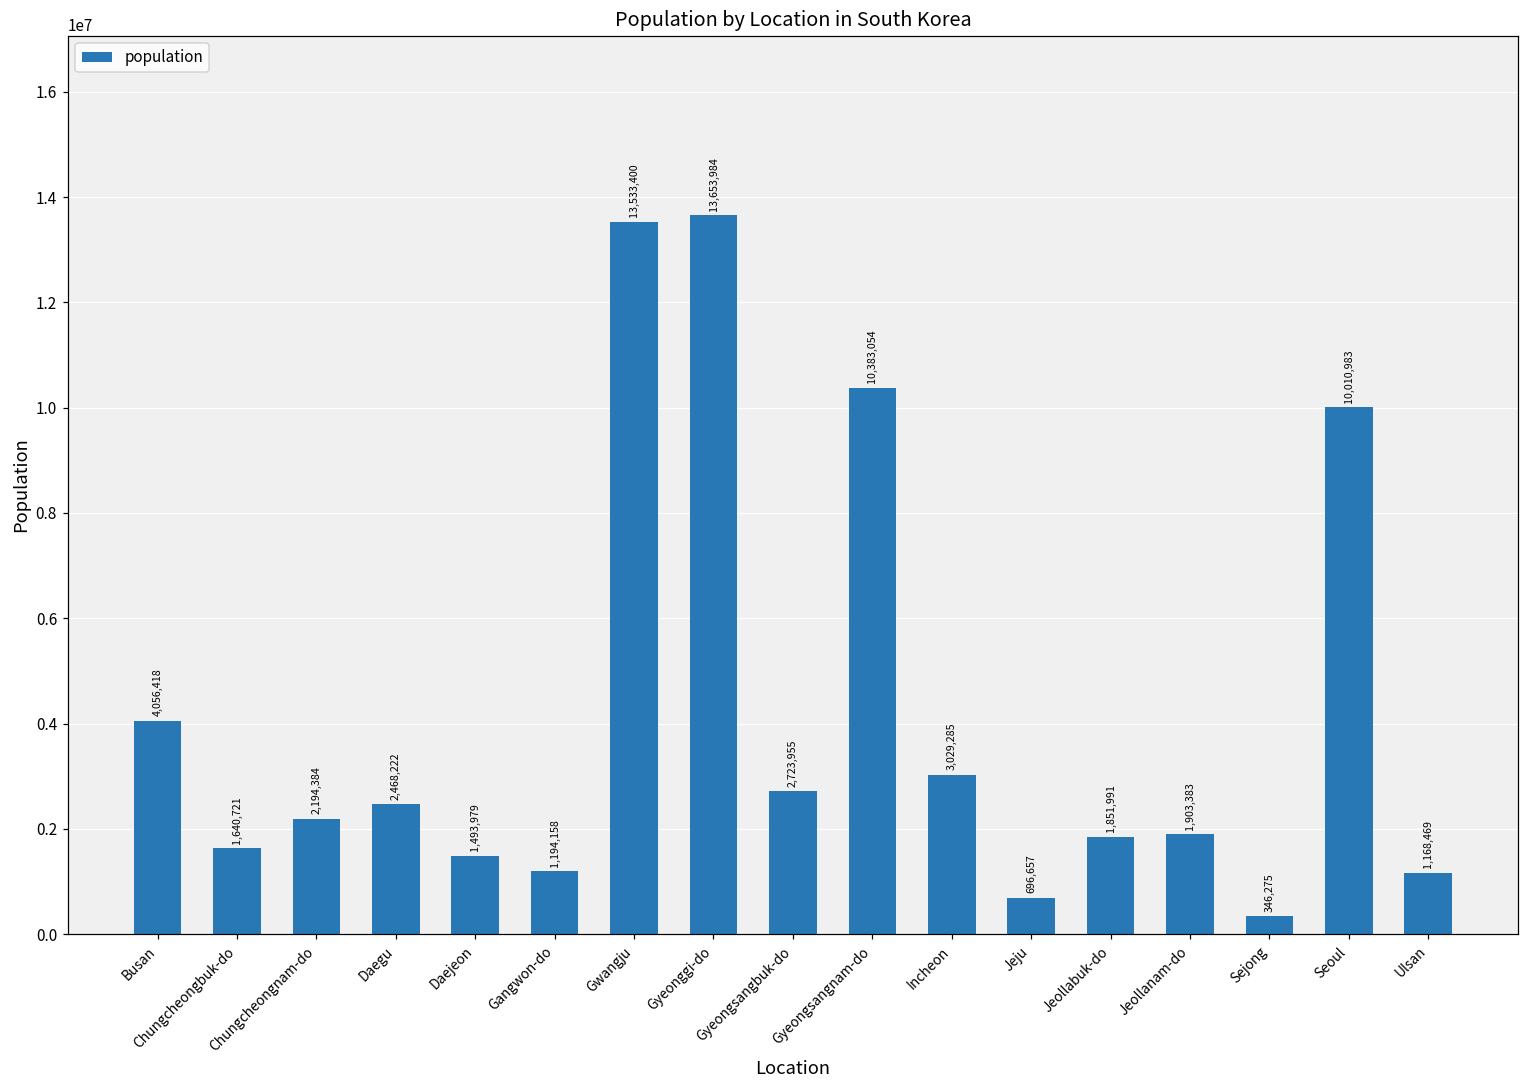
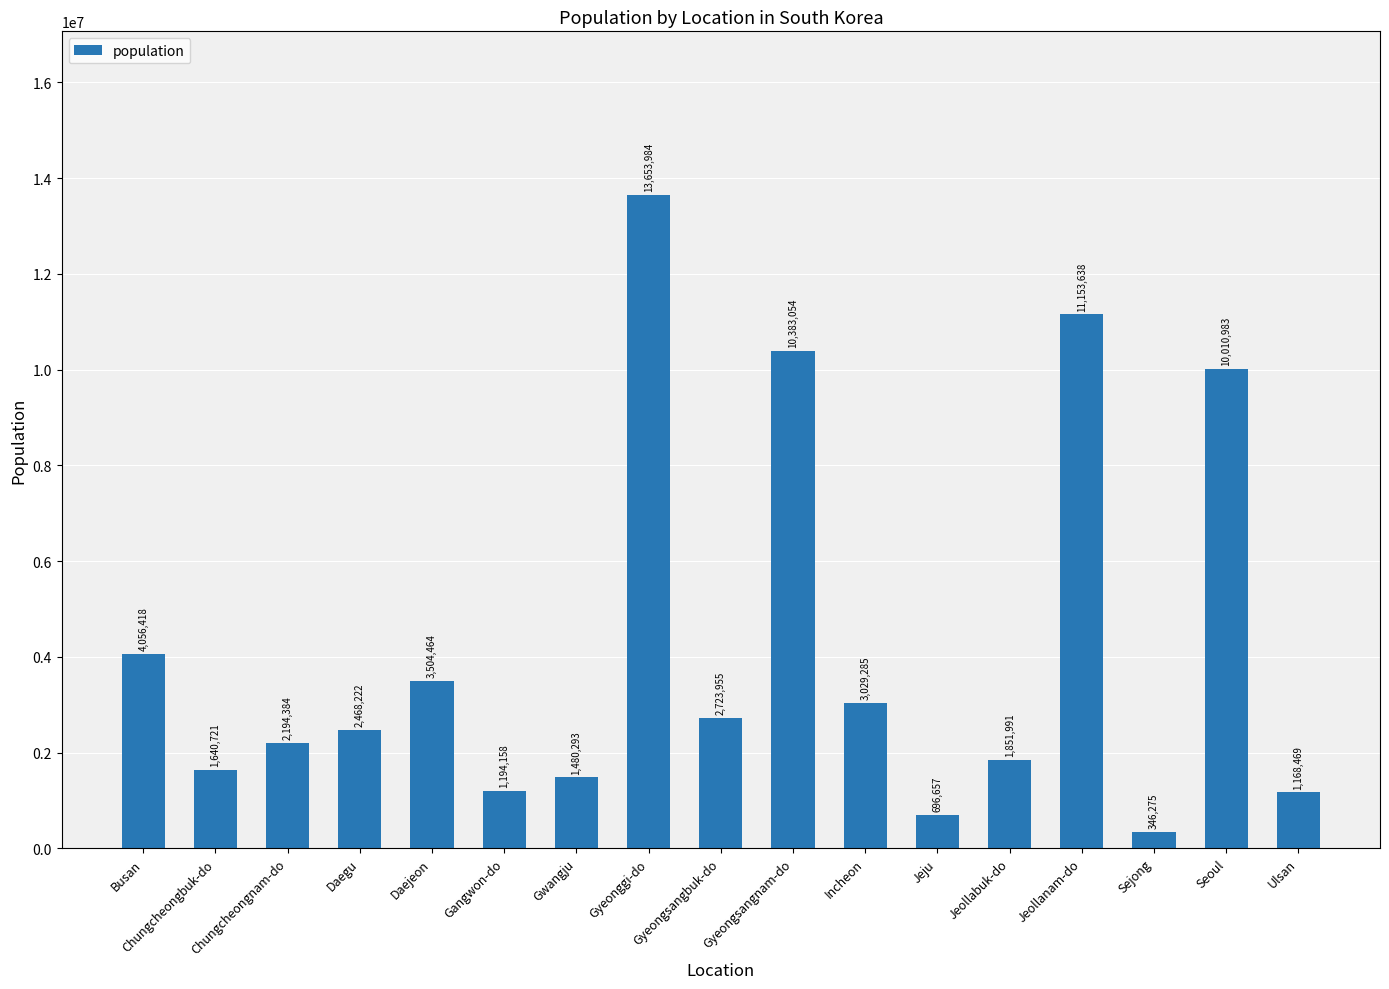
Daejeon: 1,493,979 -> 3,504,464
Gwangju: 13,533,400 -> 1,480,293
Jeollanam-do: 1,903,383 -> 11,153,638
